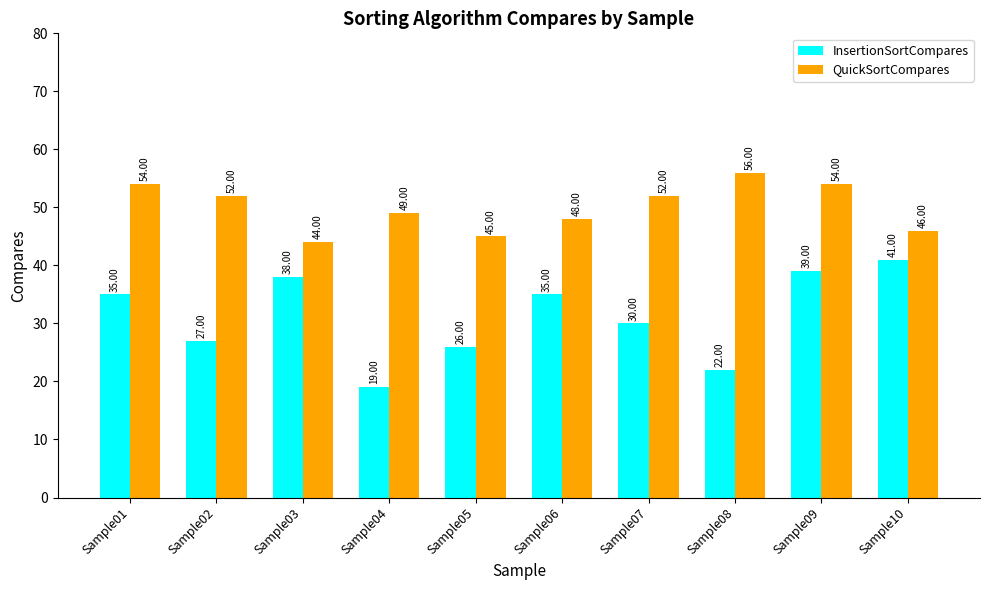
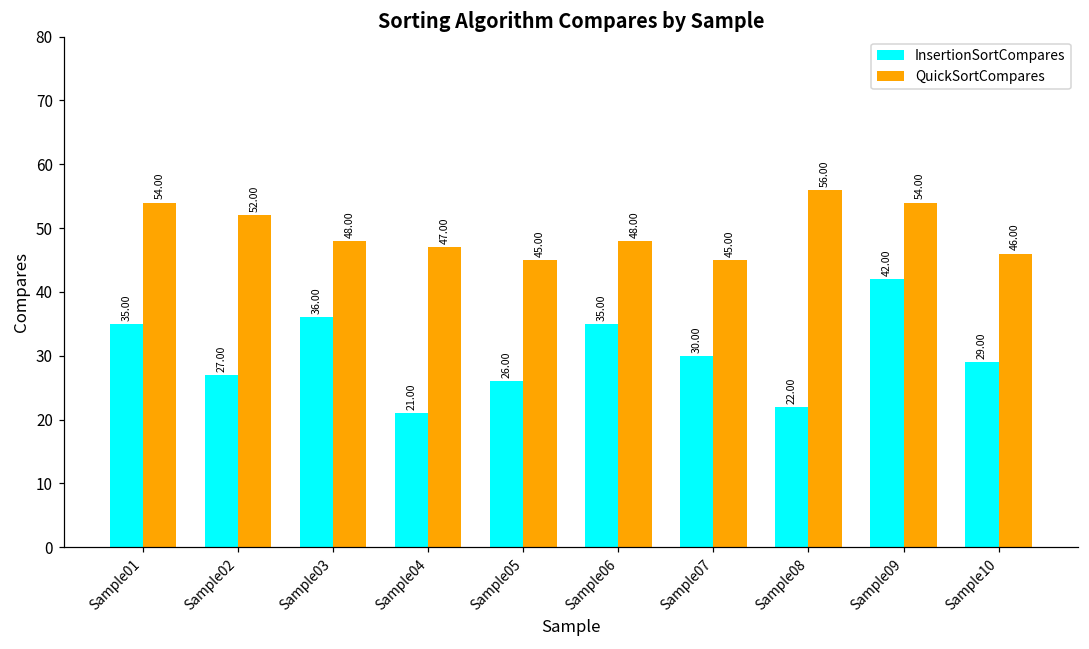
InsertionSortCompares, Sample03: 38.00 -> 36.00
QuickSortCompares, Sample03: 44.00 -> 48.00
InsertionSortCompares, Sample04: 19.00 -> 21.00
QuickSortCompares, Sample04: 49.00 -> 47.00
QuickSortCompares, Sample07: 52.00 -> 45.00
InsertionSortCompares, Sample09: 39.00 -> 42.00
InsertionSortCompares, Sample10: 41.00 -> 29.00
